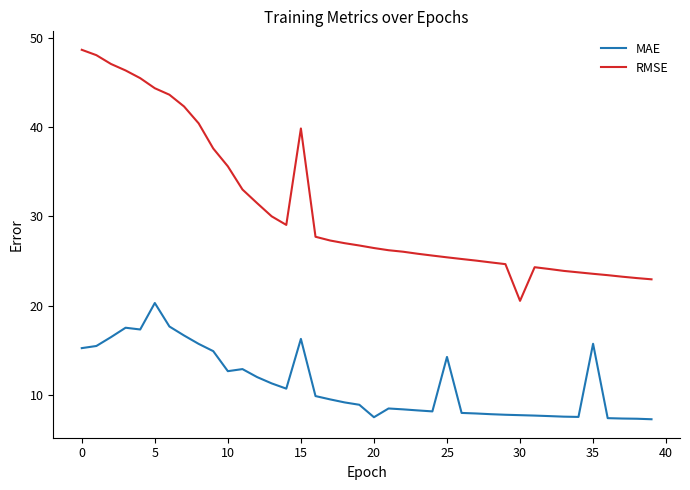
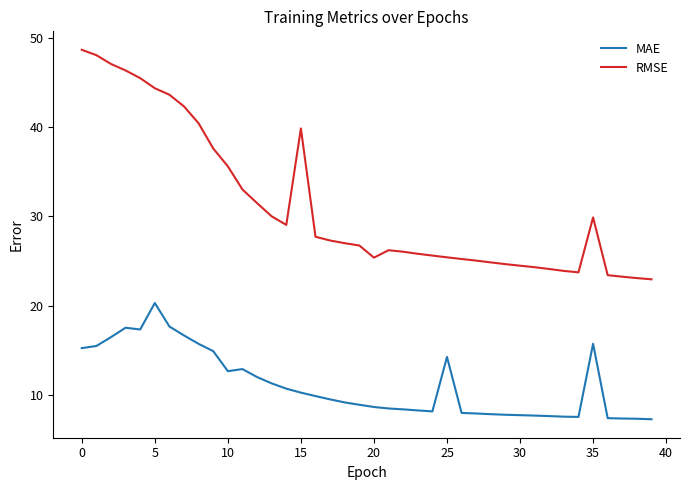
MAE, 15: 16 -> 10
MAE, 20: 8 -> 9
RMSE, 20: 26 -> 25
RMSE, 30: 21 -> 24
RMSE, 35: 24 -> 30
